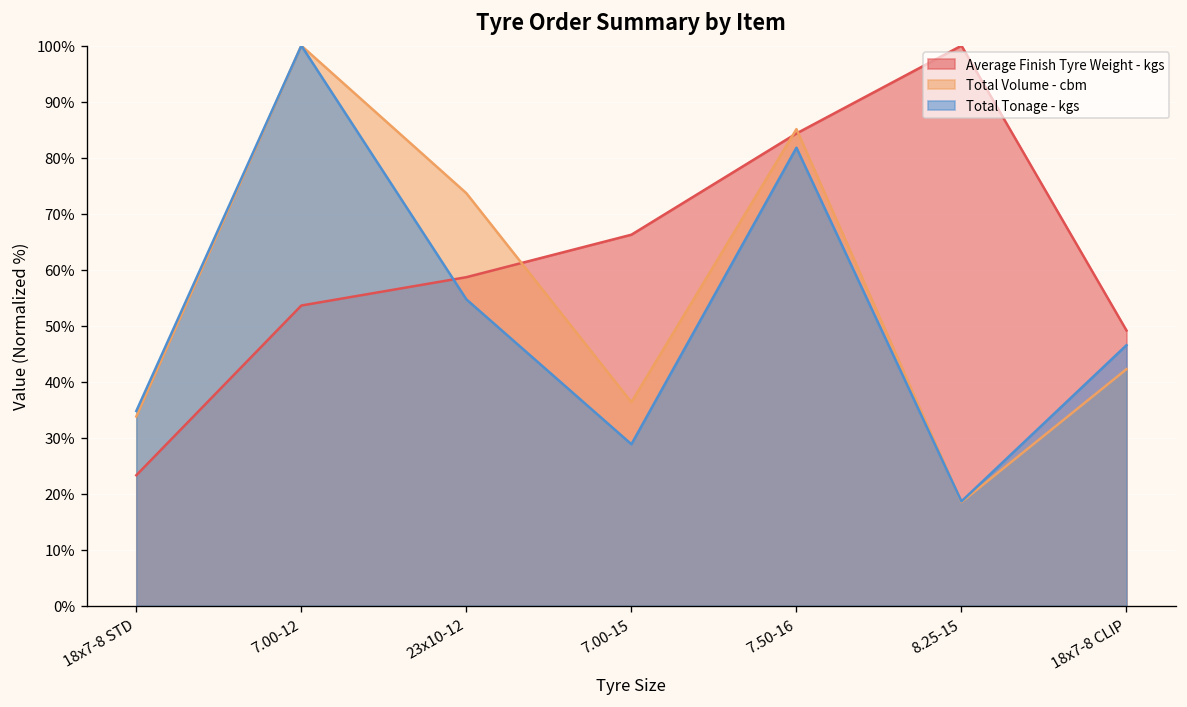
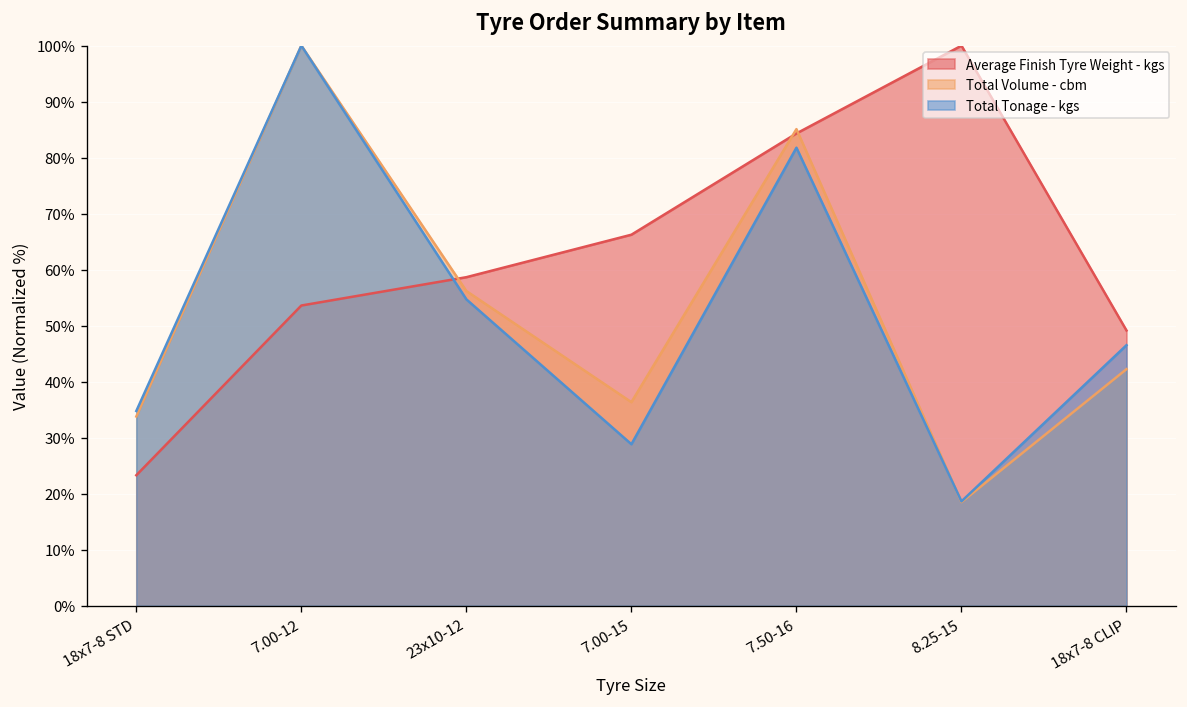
Total Volume - cbm, 23x10-12: 74% -> 56%
